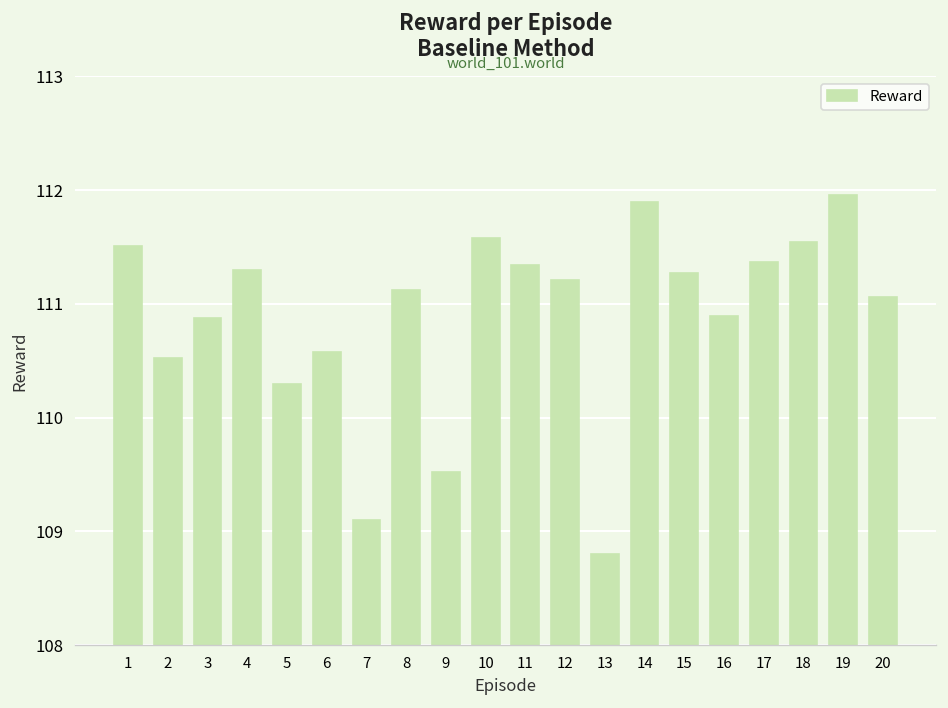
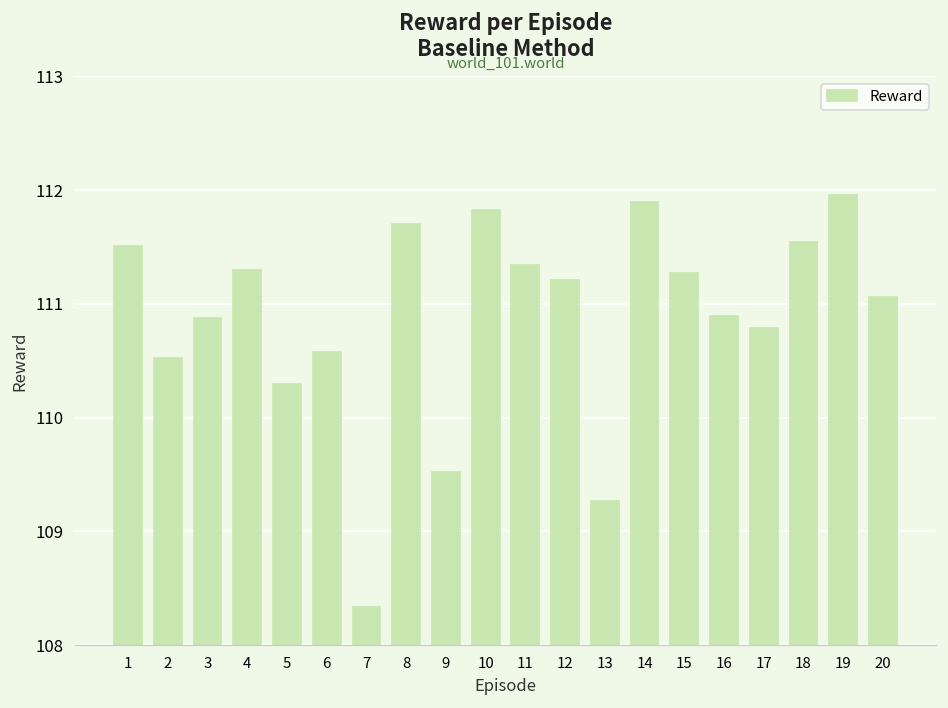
7: 109.1 -> 108.3
8: 111.1 -> 111.7
10: 111.6 -> 111.8
13: 108.8 -> 109.3
17: 111.4 -> 110.8
